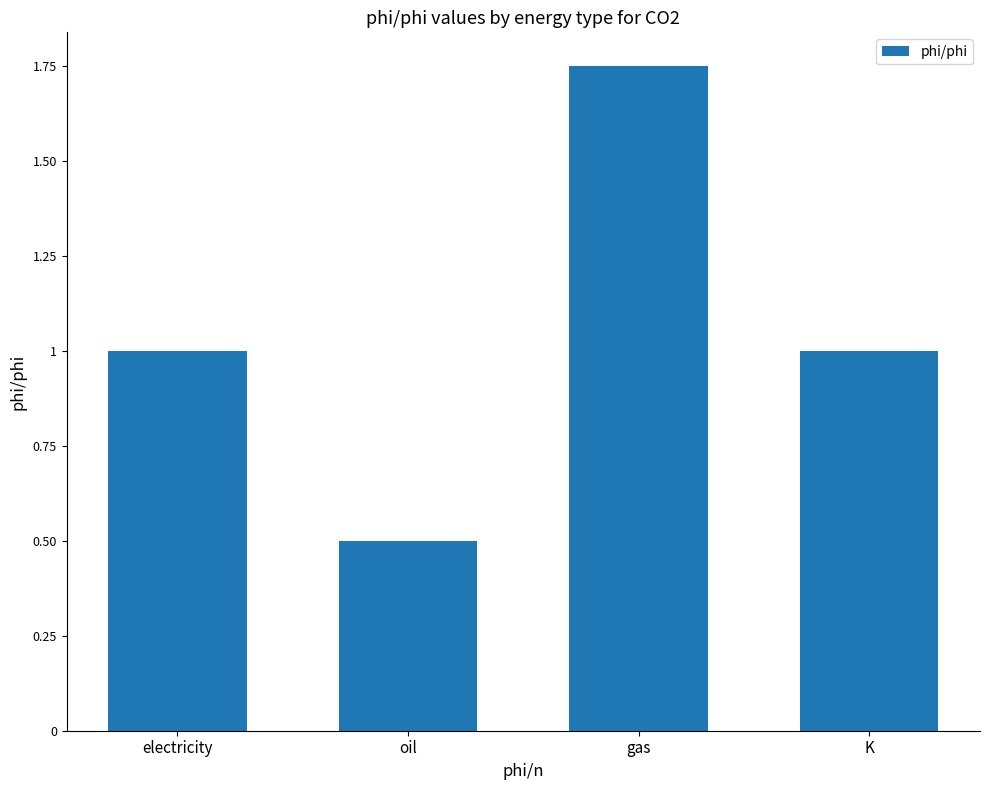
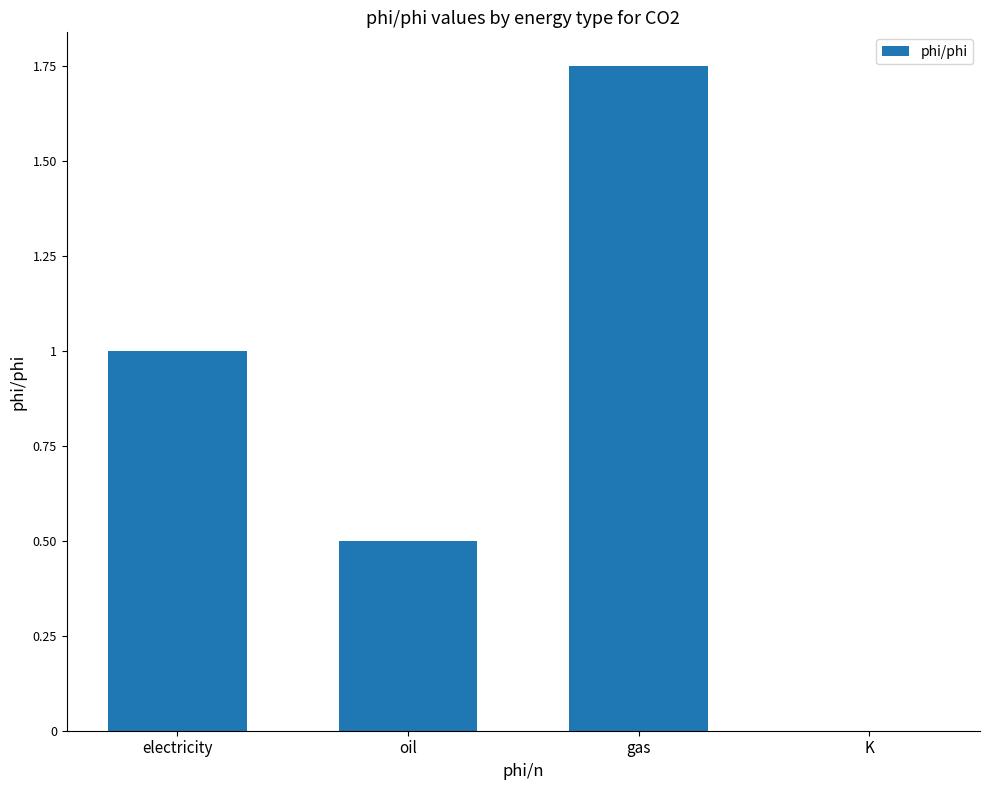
K: 1 -> 0
